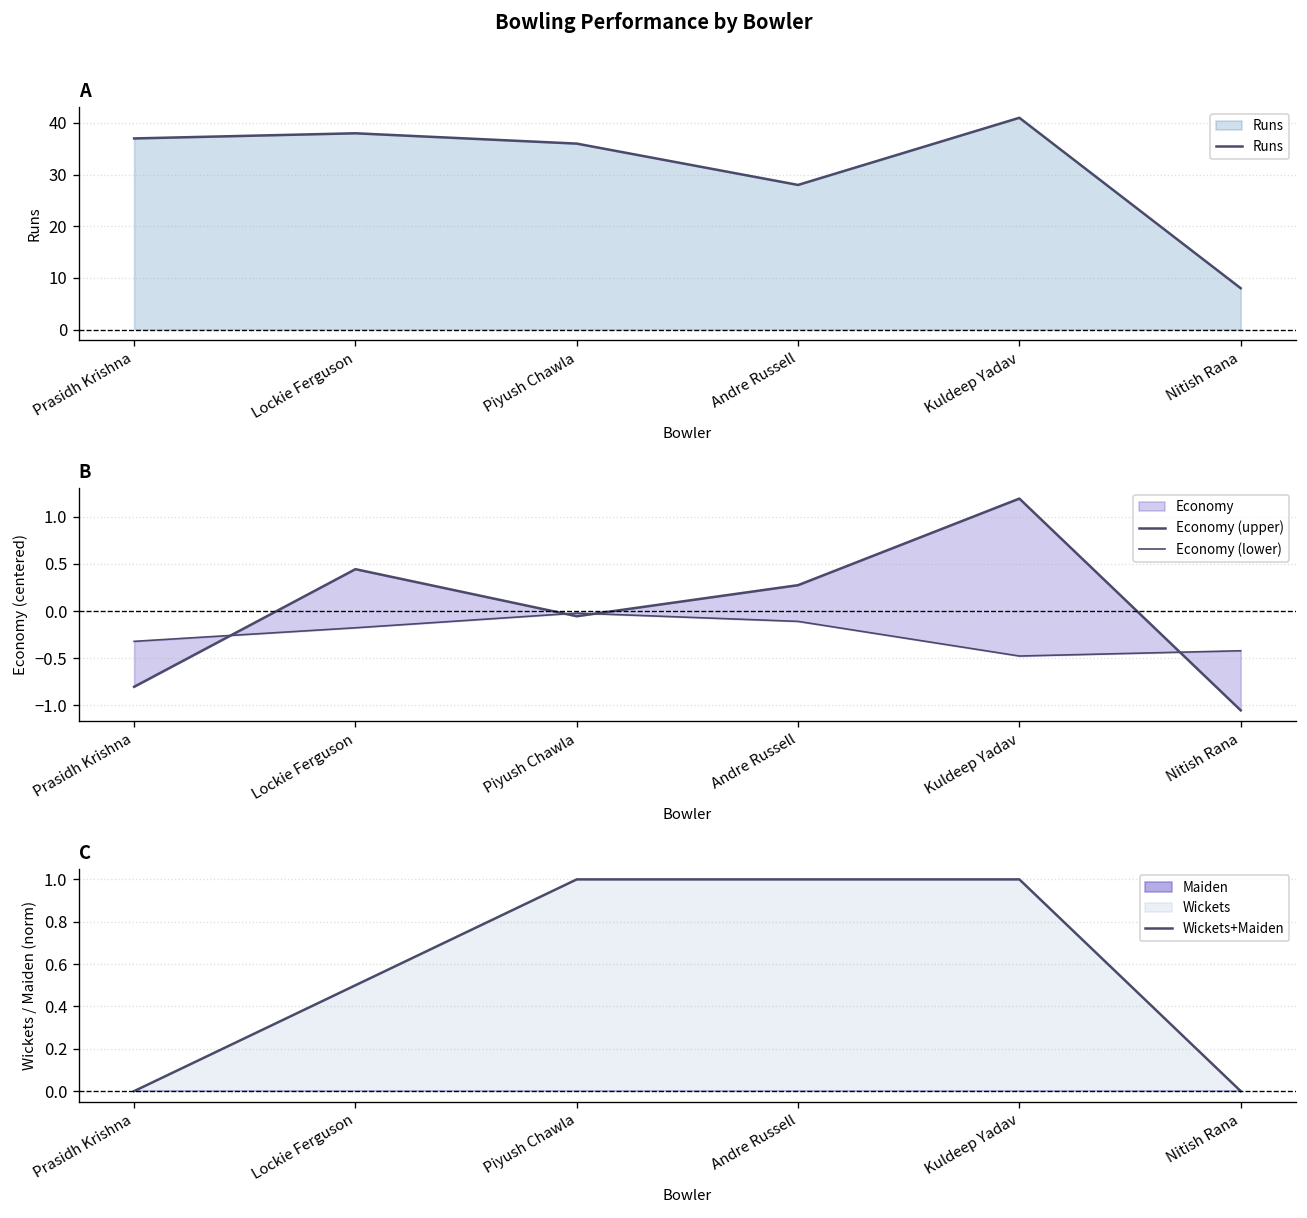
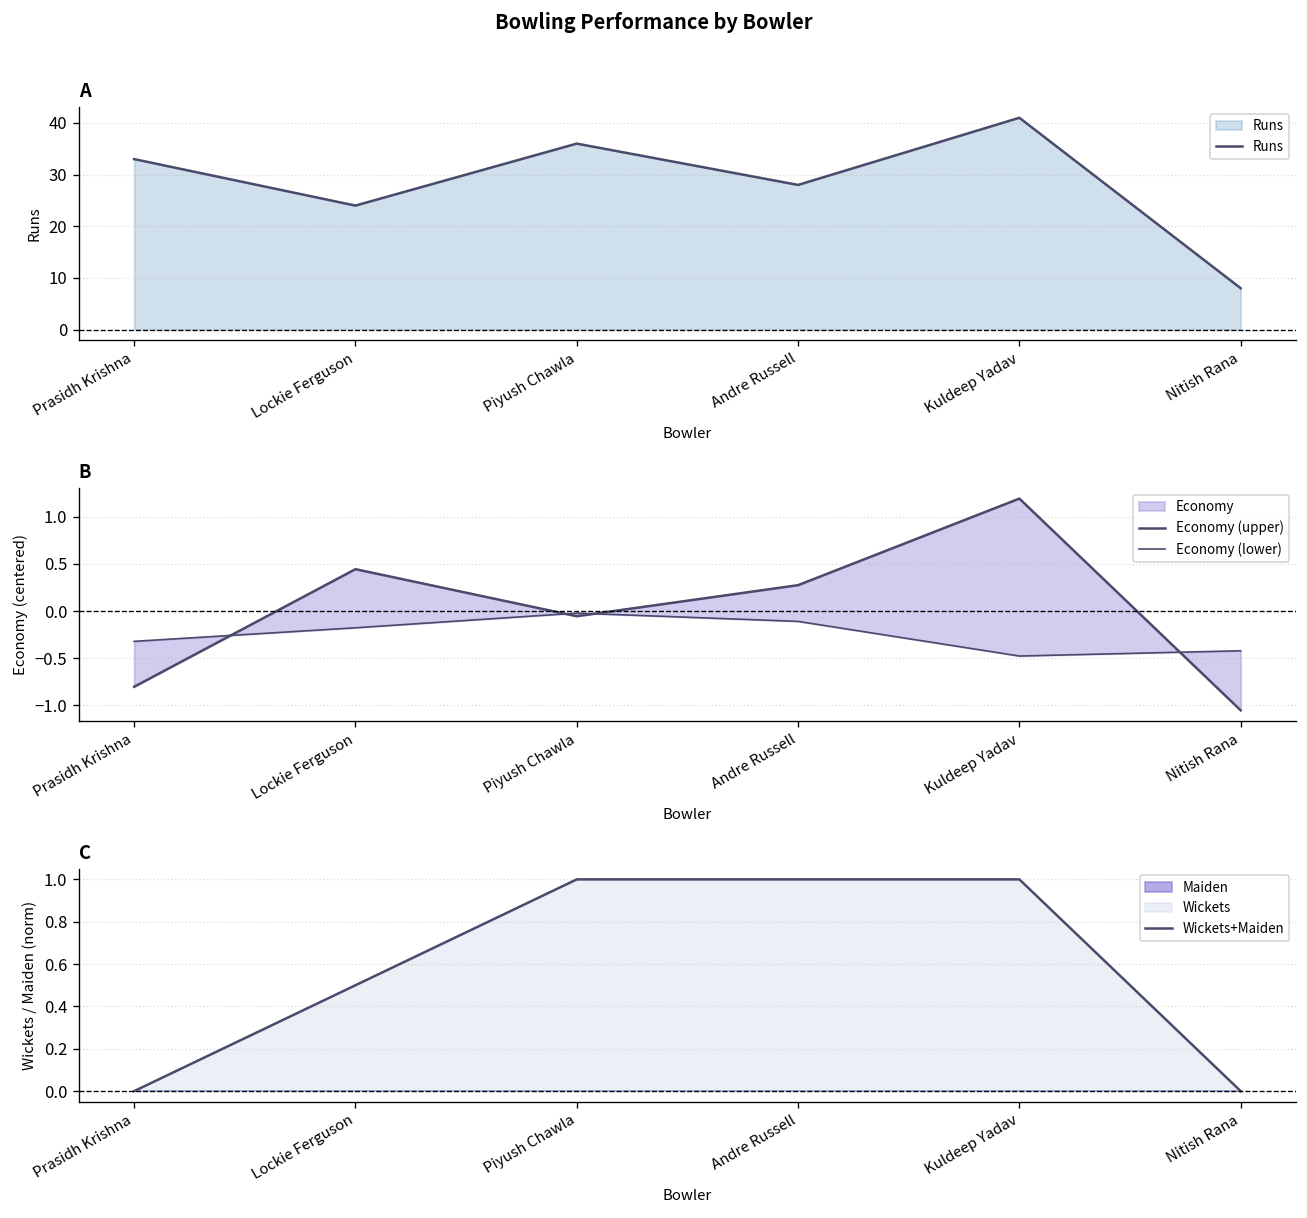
A, Prasidh Krishna: 37 -> 33
A, Lockie Ferguson: 38 -> 24
